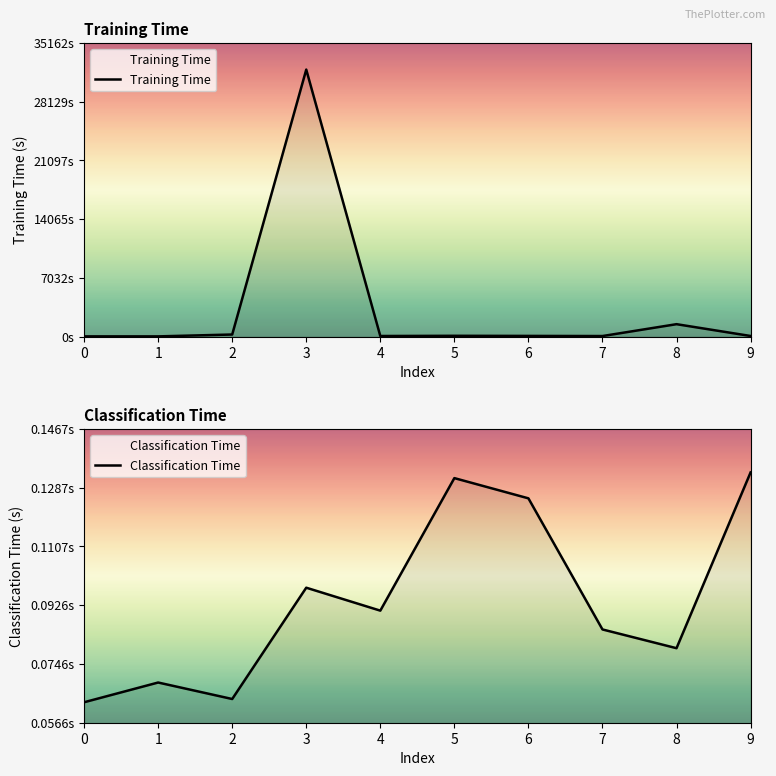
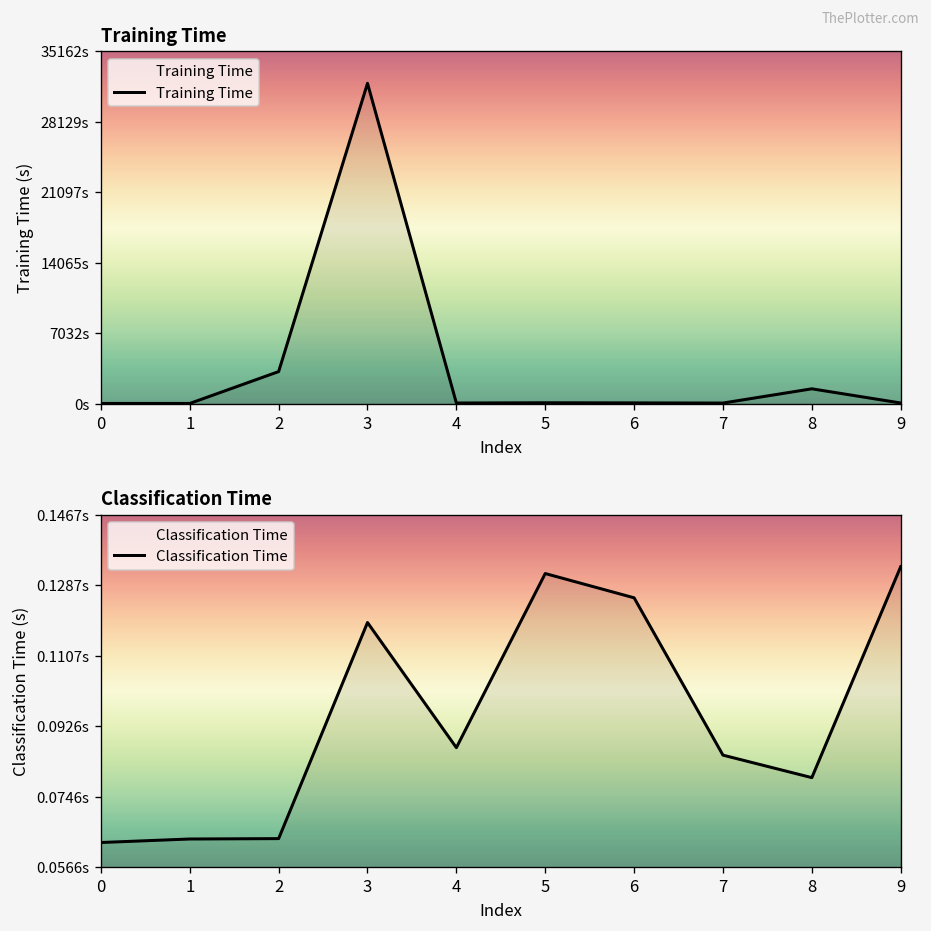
Training Time, 2: 0s -> 3000s
Classification Time, 1: 0.069s -> 0.064s
Classification Time, 3: 0.098s -> 0.119s
Classification Time, 4: 0.091s -> 0.087s
